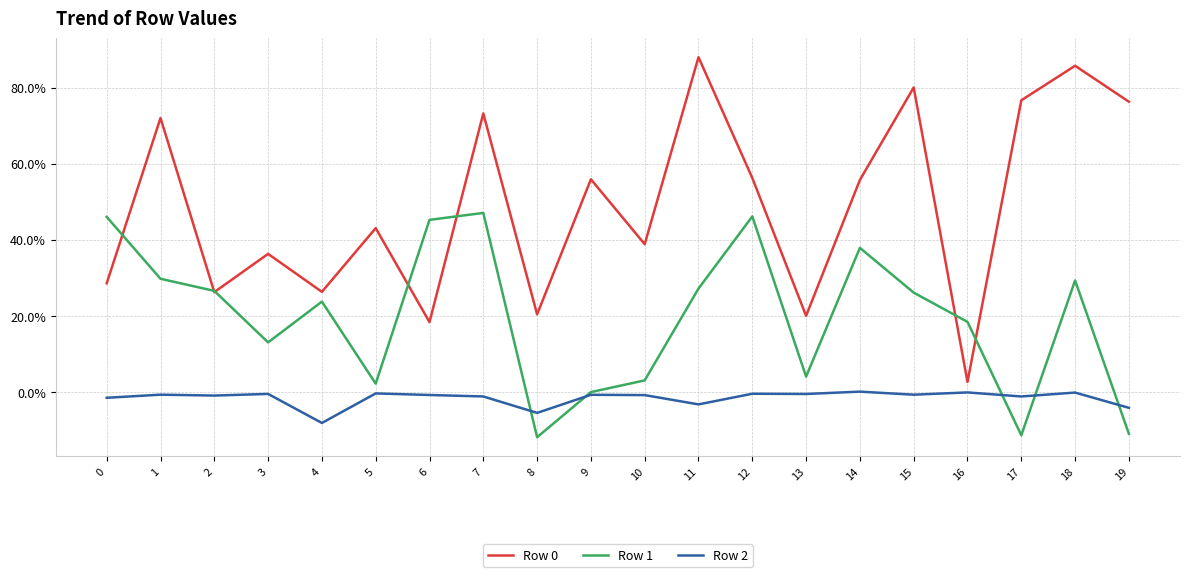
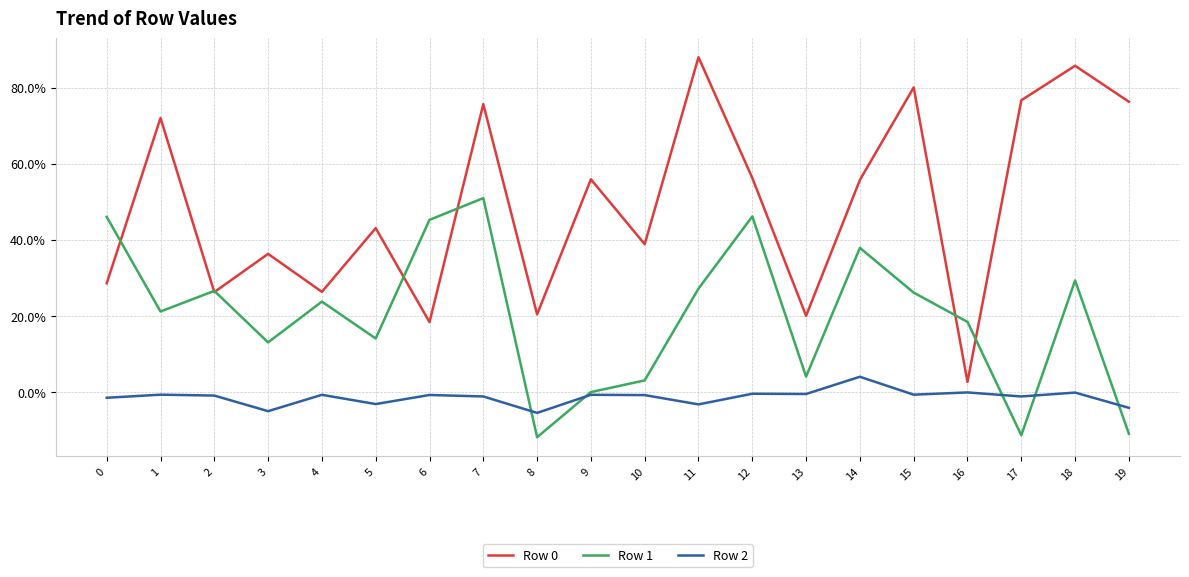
Row 1, 1: 30% -> 21%
Row 2, 3: 0% -> -5%
Row 2, 4: -8% -> -1%
Row 1, 5: 2% -> 14%
Row 2, 5: 0% -> -3%
Row 0, 7: 73% -> 76%
Row 1, 7: 47% -> 51%
Row 2, 14: 0% -> 4%
